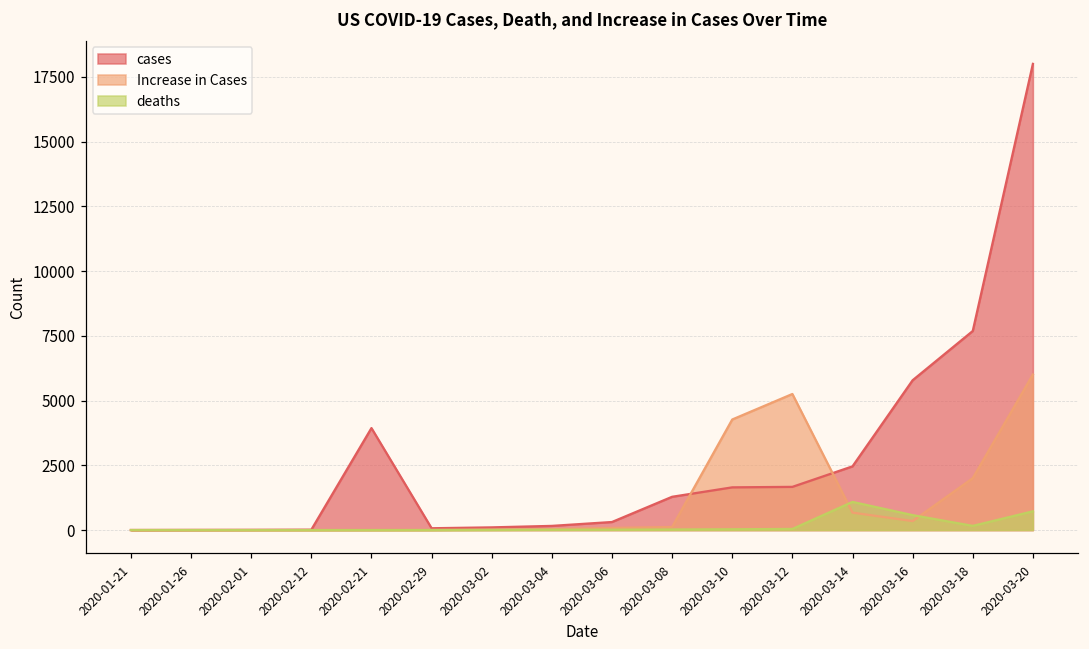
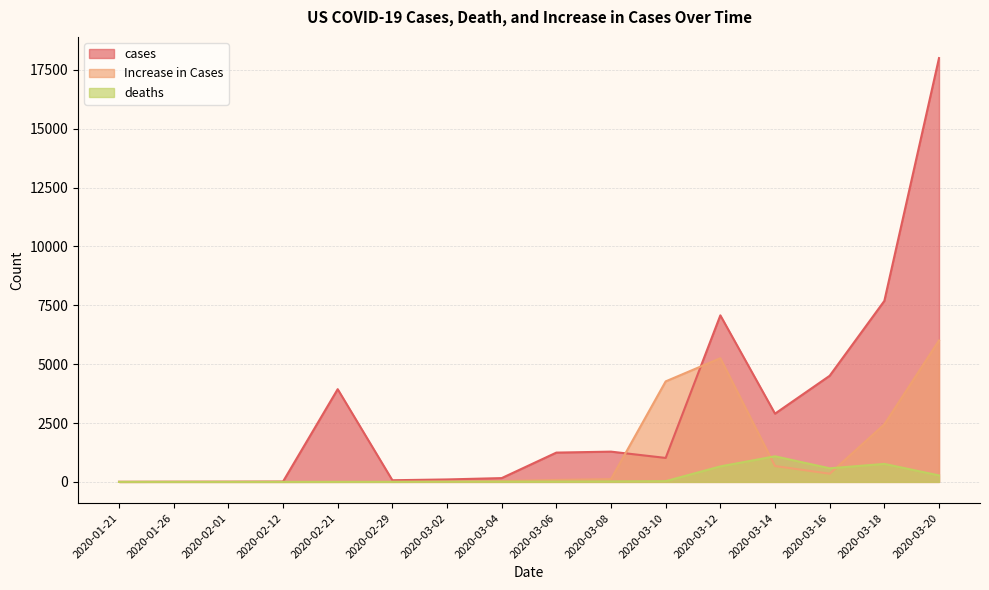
cases, 2020-03-06: 300 -> 1200
cases, 2020-03-10: 1600 -> 1000
cases, 2020-03-12: 1700 -> 7100
deaths, 2020-03-12: 0 -> 700
cases, 2020-03-14: 2500 -> 2900
cases, 2020-03-16: 5800 -> 4500
Increase in Cases, 2020-03-18: 2000 -> 2400
deaths, 2020-03-18: 200 -> 800
deaths, 2020-03-20: 700 -> 300
